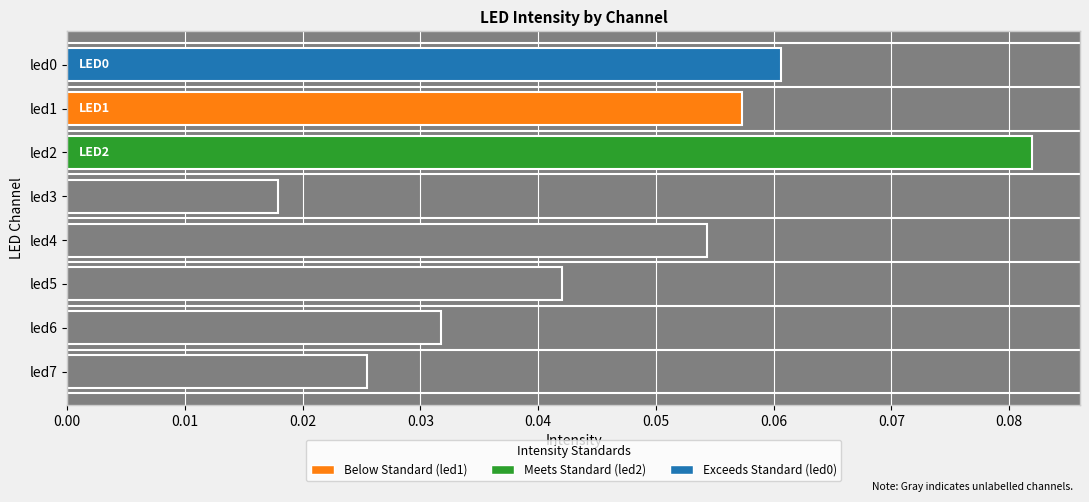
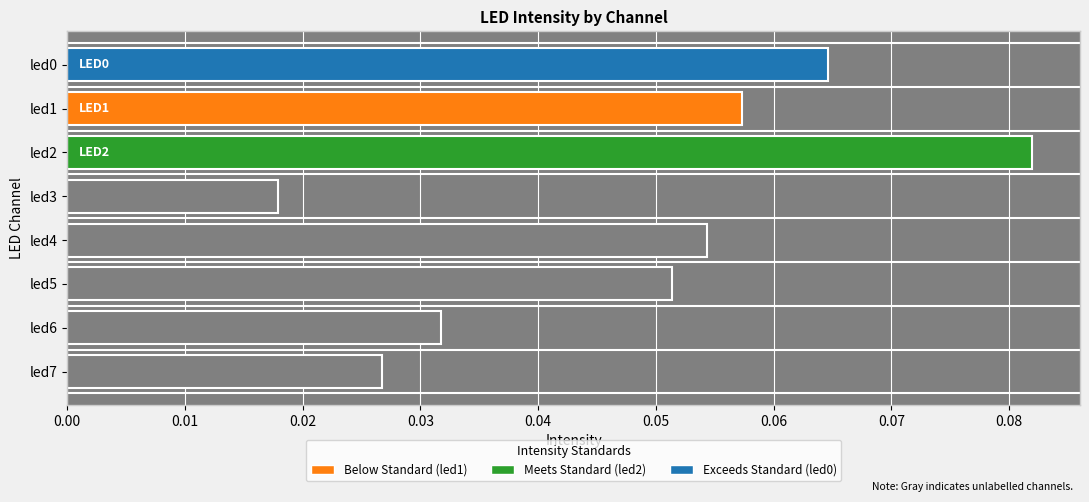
led0: 0.0606 -> 0.0646
led5: 0.0420 -> 0.0514
led7: 0.0255 -> 0.0267
